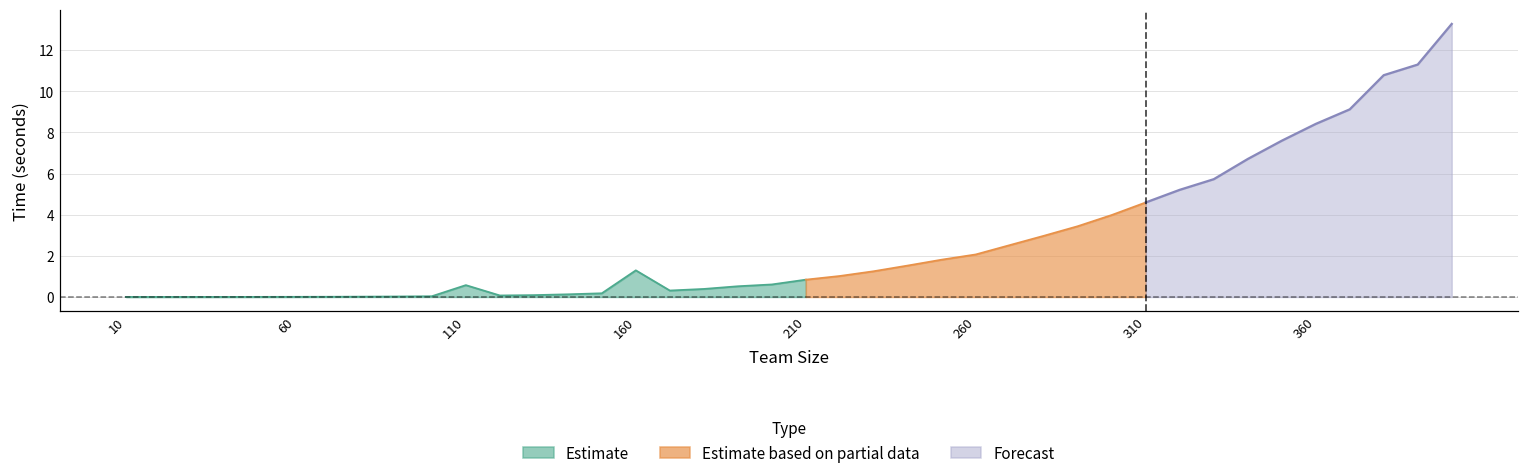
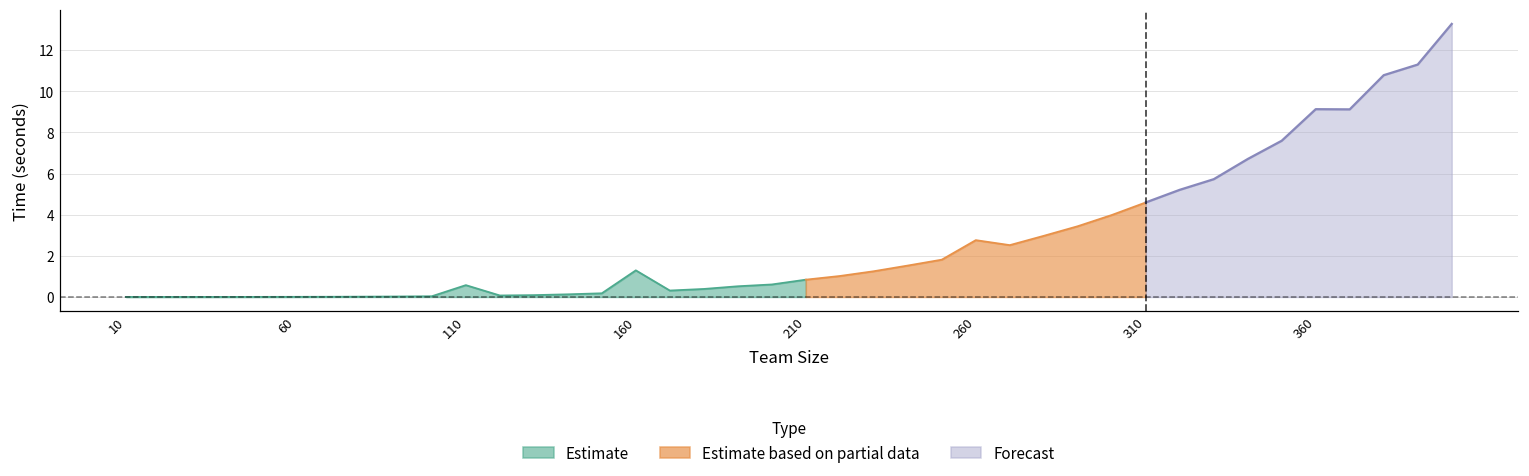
Estimate based on partial data, 260: 2.1 -> 2.8
Forecast, 360: 8.4 -> 9.1
